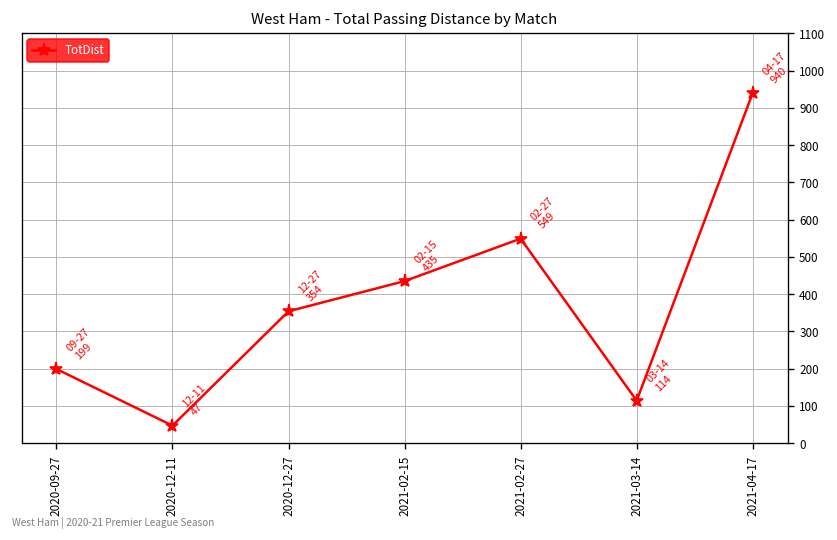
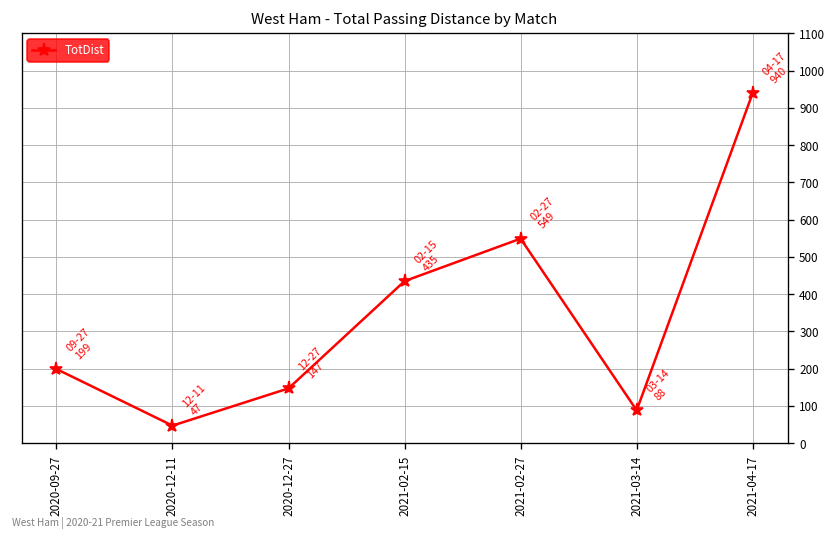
2020-12-27: 354 -> 147
2021-03-14: 114 -> 88
